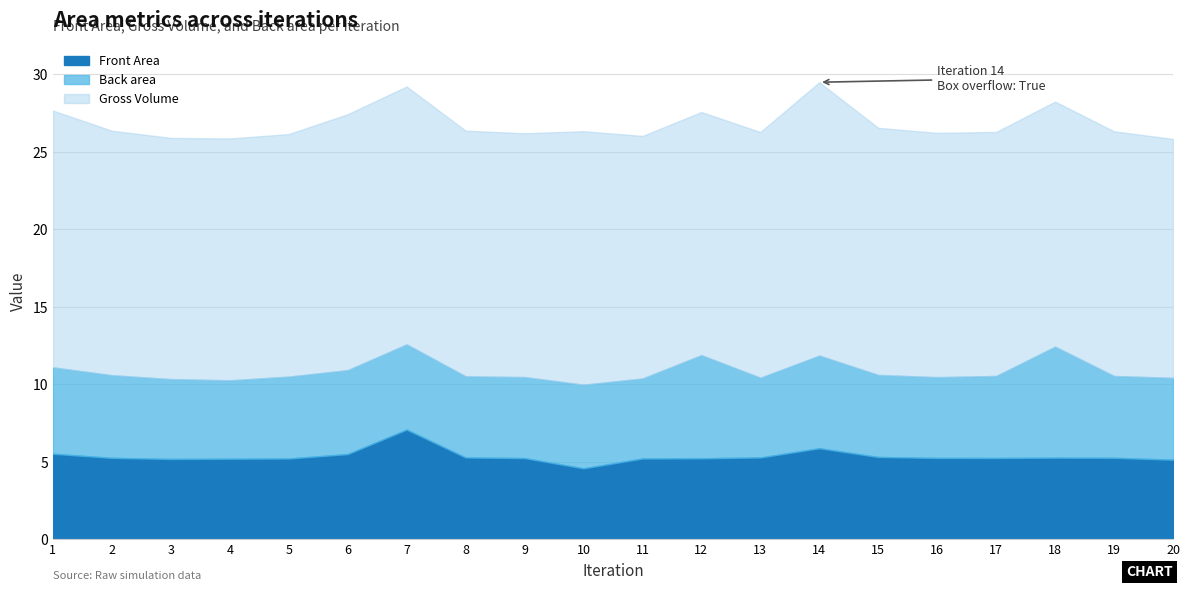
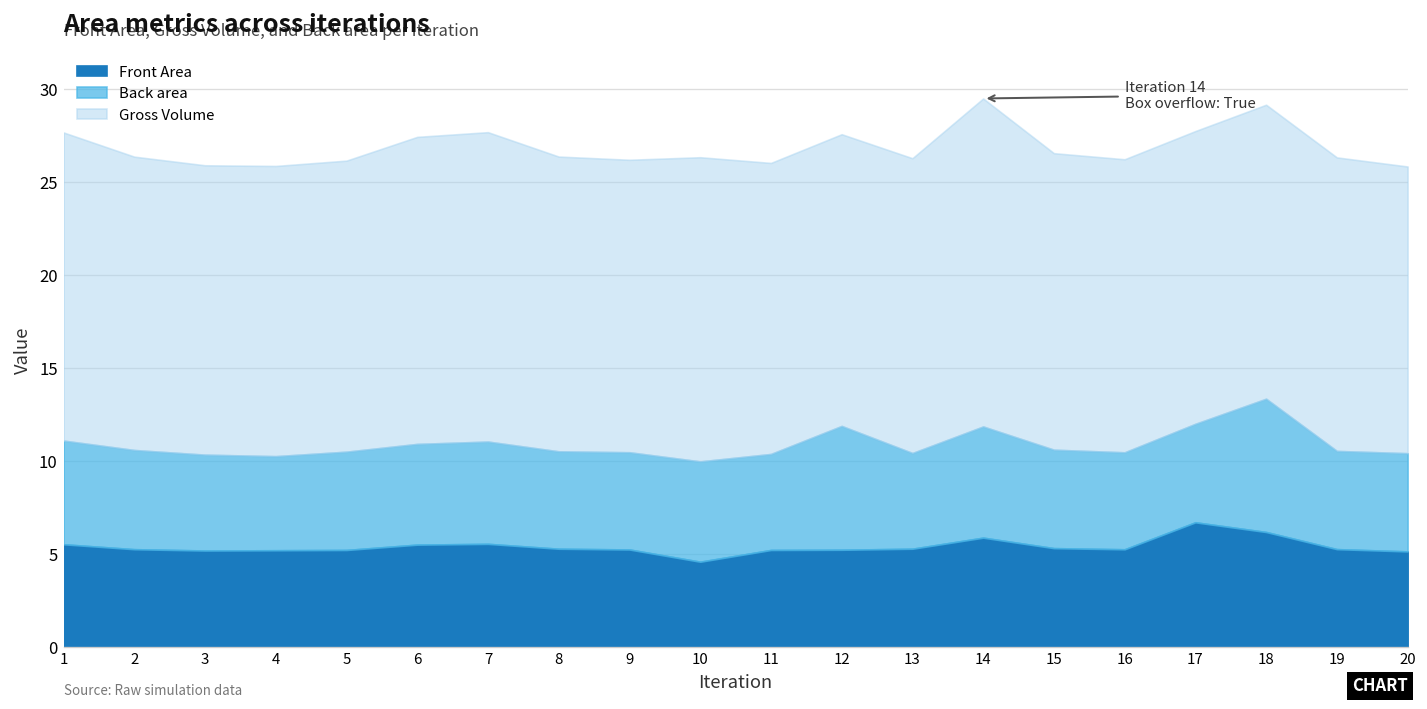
Front Area, 7: 7.1 -> 5.5
Front Area, 17: 5.2 -> 6.7
Front Area, 18: 5.3 -> 6.2
